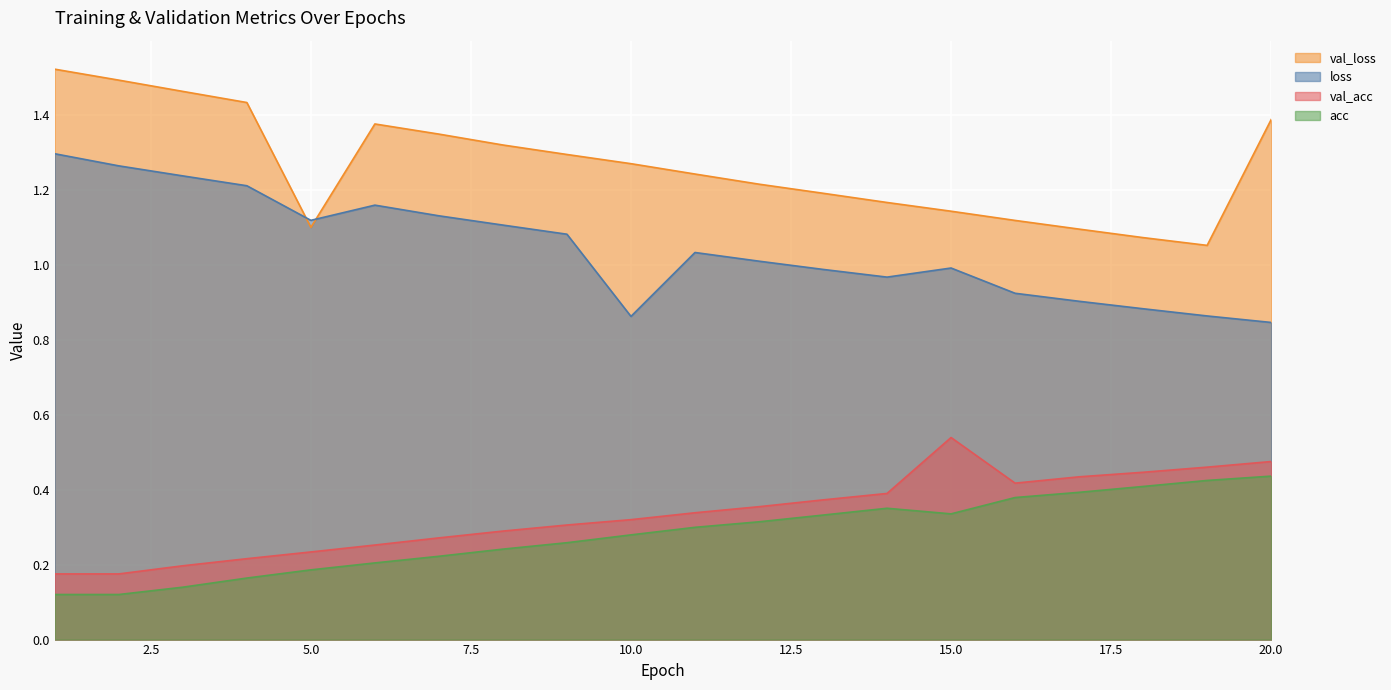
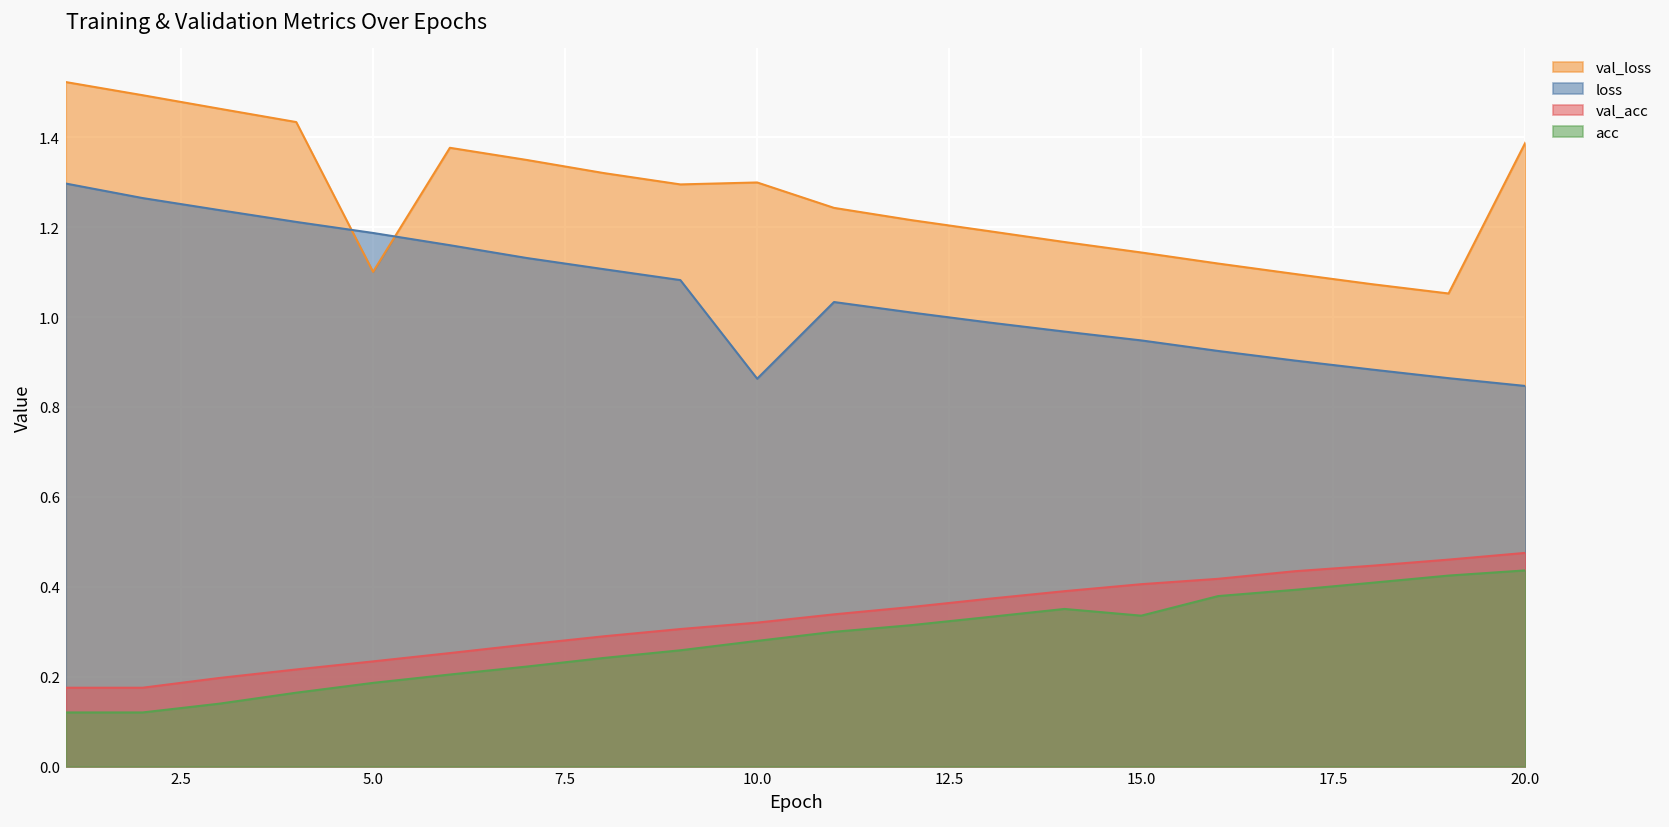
loss, 5.0: 1.12 -> 1.19
val_loss, 10.0: 1.27 -> 1.30
loss, 15.0: 0.99 -> 0.95
val_acc, 15.0: 0.54 -> 0.41
